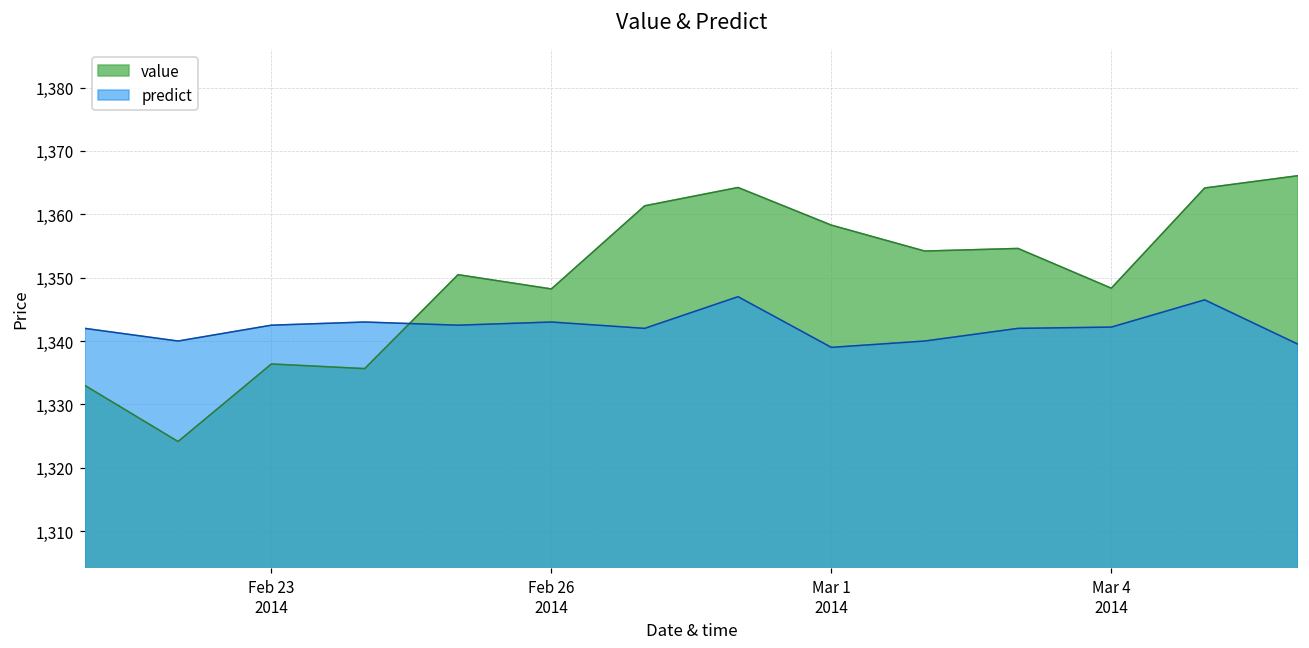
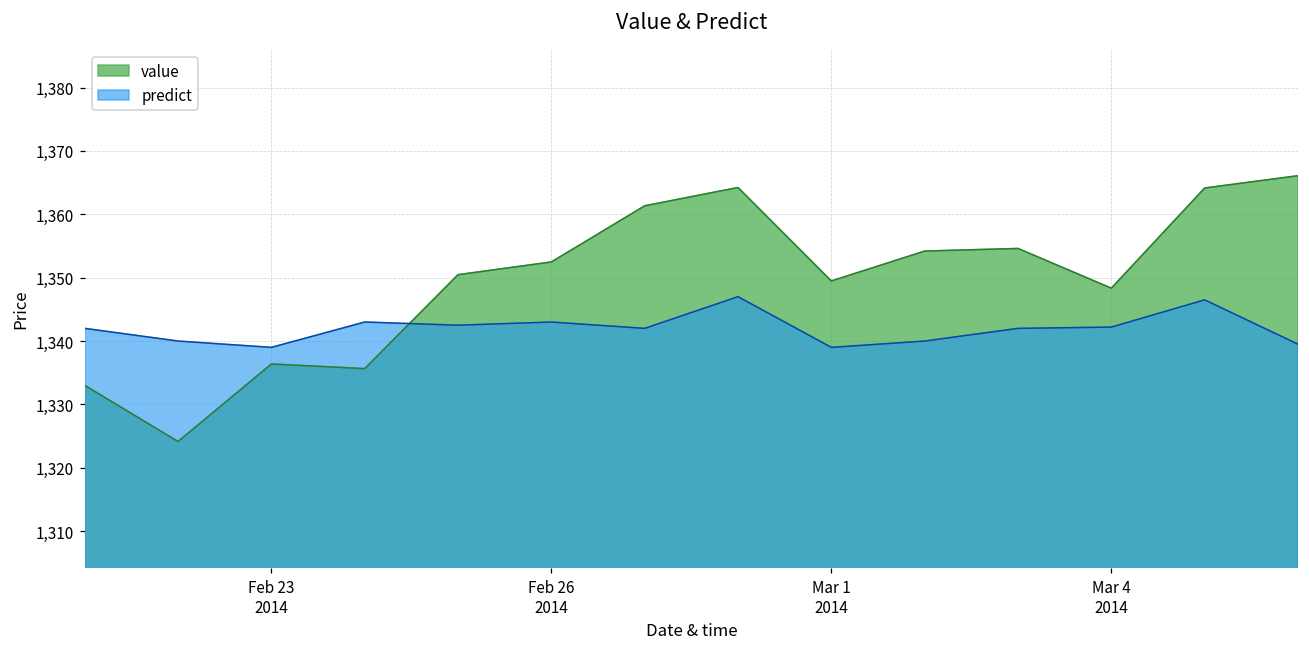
predict, Feb 23 2014: 1,343 -> 1,339
value, Feb 26 2014: 1,348 -> 1,352
value, Mar 1 2014: 1,358 -> 1,349
